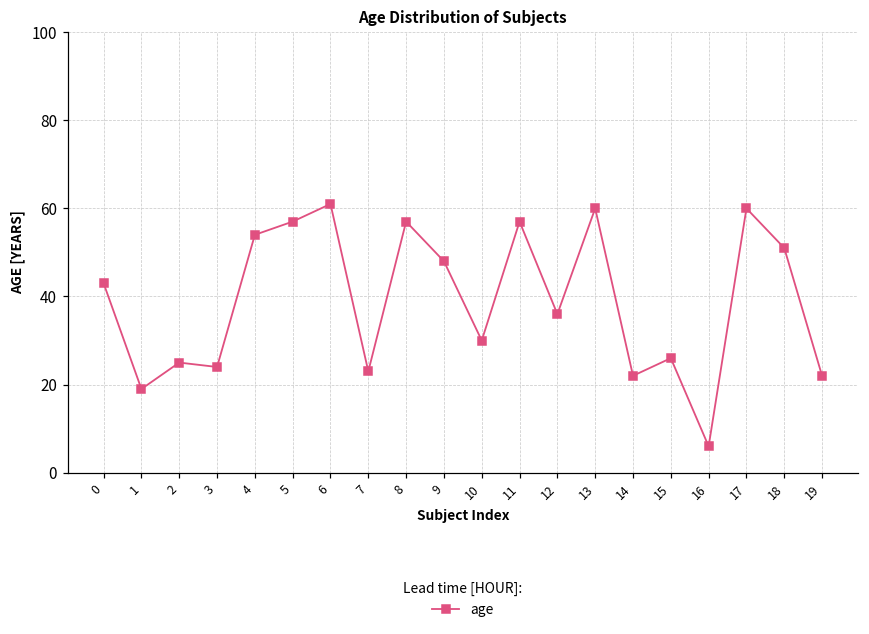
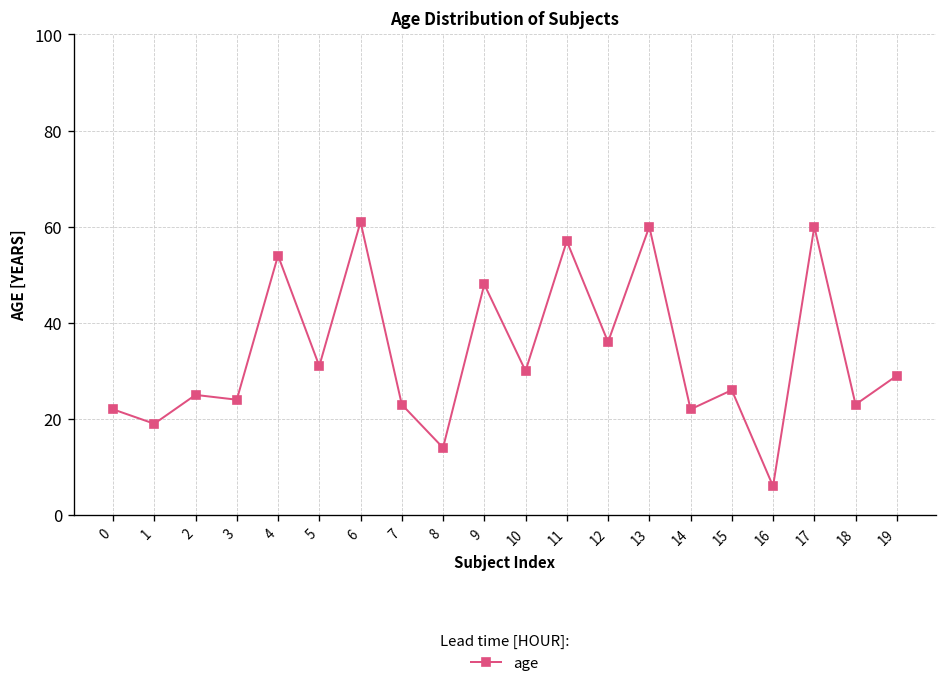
0: 43 -> 22
5: 57 -> 31
8: 57 -> 14
18: 51 -> 23
19: 22 -> 29
